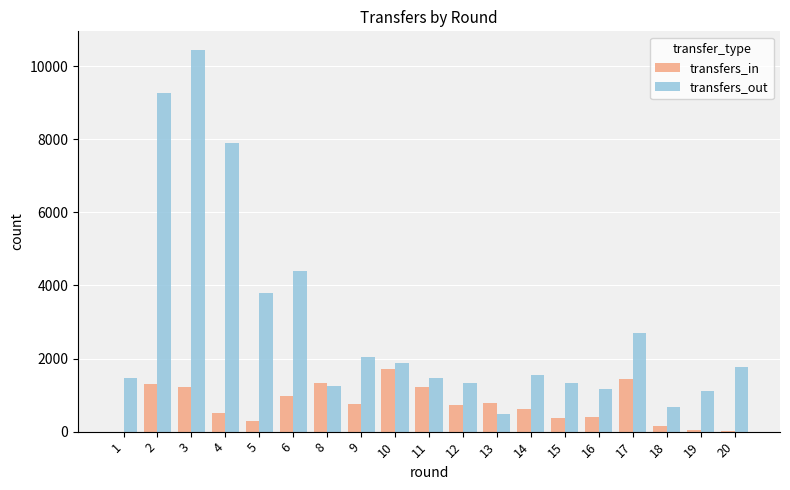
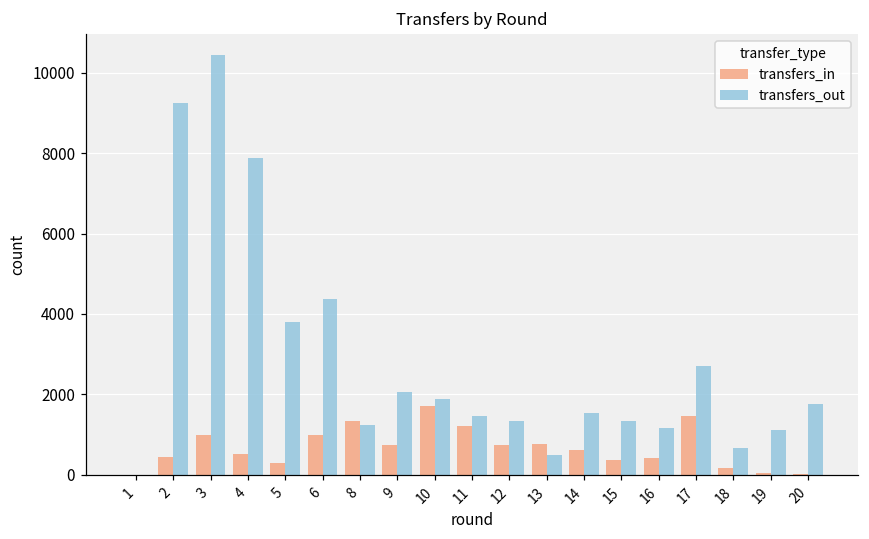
transfers_out, 1: 1500 -> 0
transfers_in, 2: 1300 -> 400
transfers_in, 3: 1200 -> 1000
